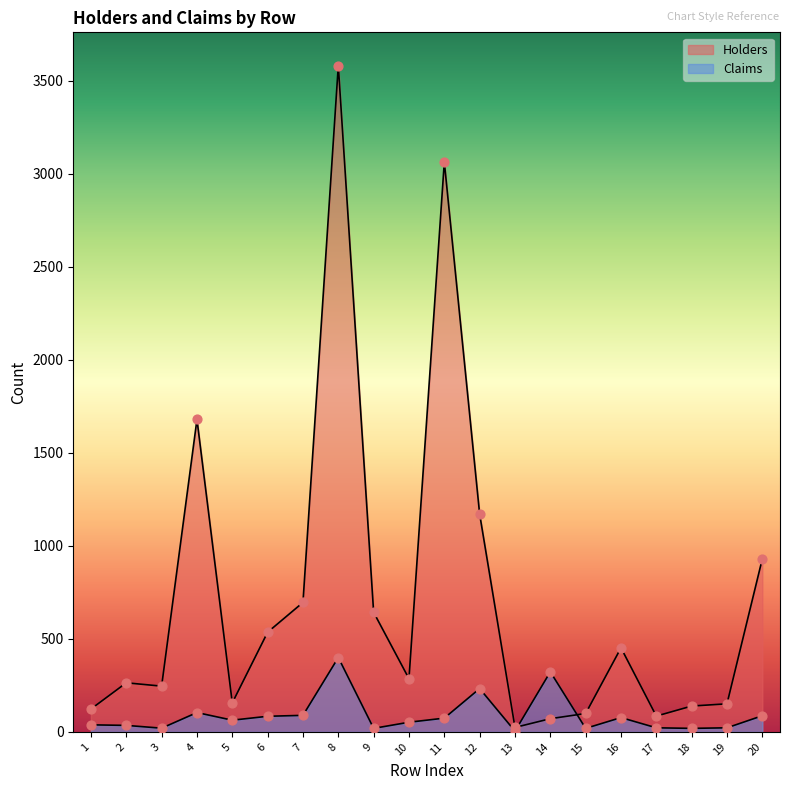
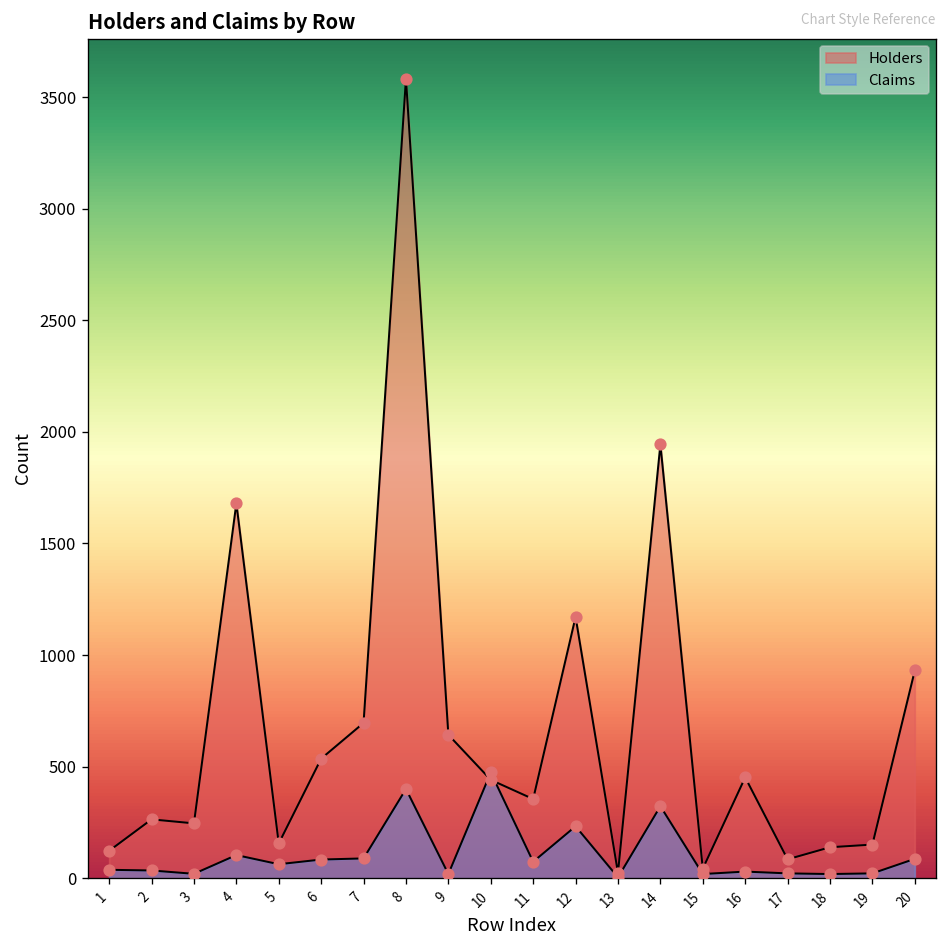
Holders, 10: 290 -> 440
Claims, 10: 50 -> 470
Holders, 11: 3060 -> 360
Holders, 14: 70 -> 1940
Holders, 15: 100 -> 40
Claims, 16: 80 -> 30
